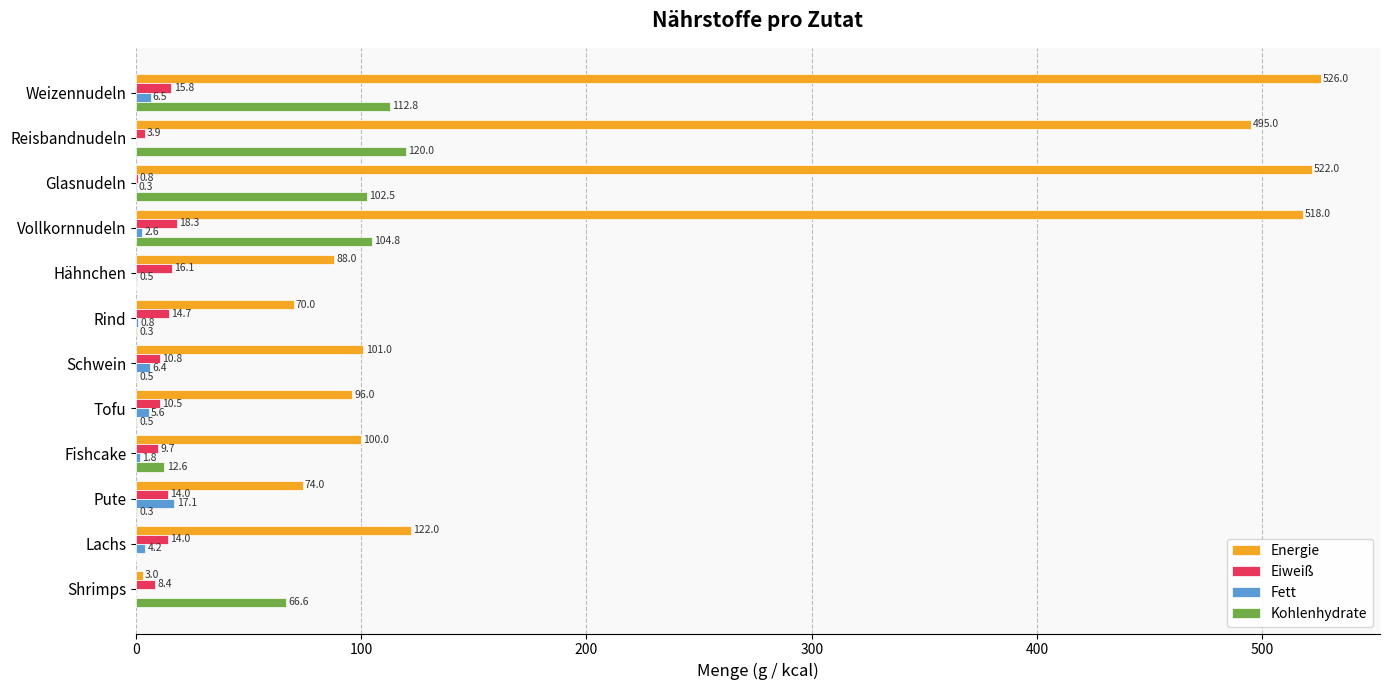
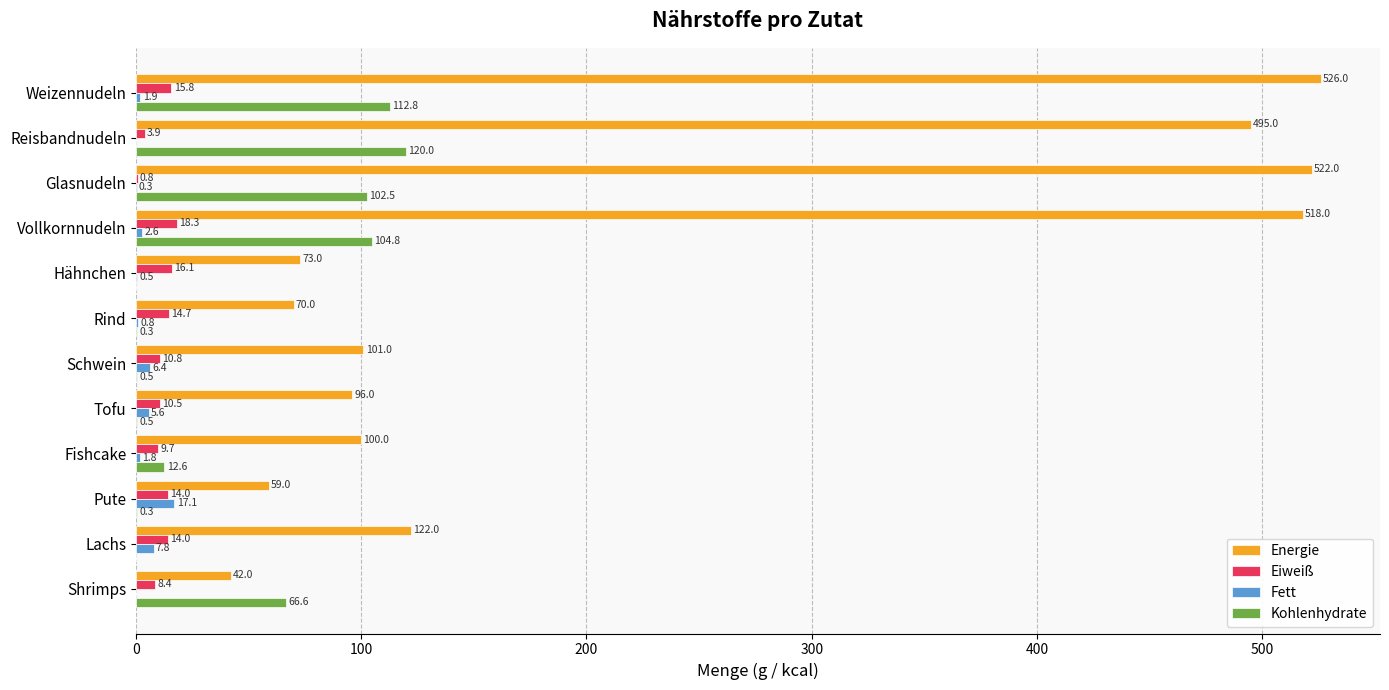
Fett, Weizennudeln: 6.5 -> 1.9
Energie, Hähnchen: 88.0 -> 73.0
Energie, Pute: 74.0 -> 59.0
Fett, Lachs: 4.2 -> 7.8
Energie, Shrimps: 3.0 -> 42.0
